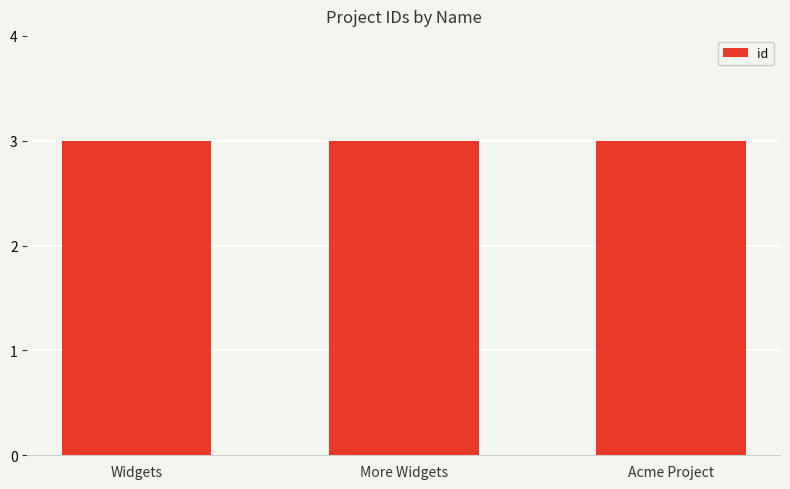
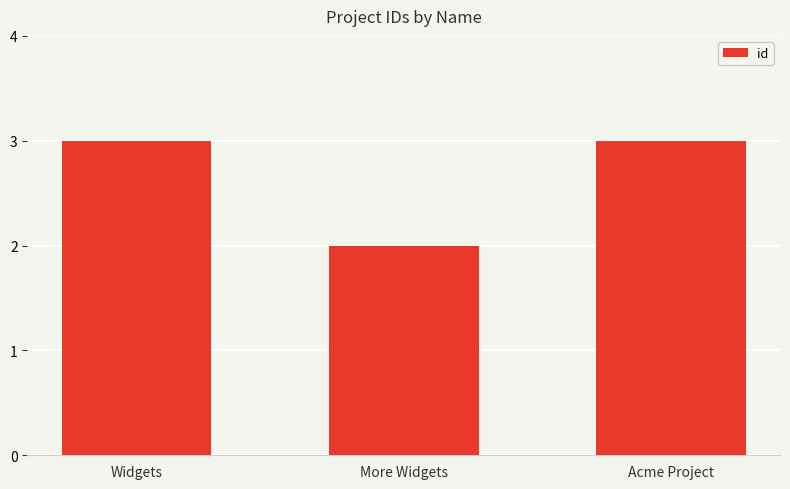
More Widgets: 3 -> 2
